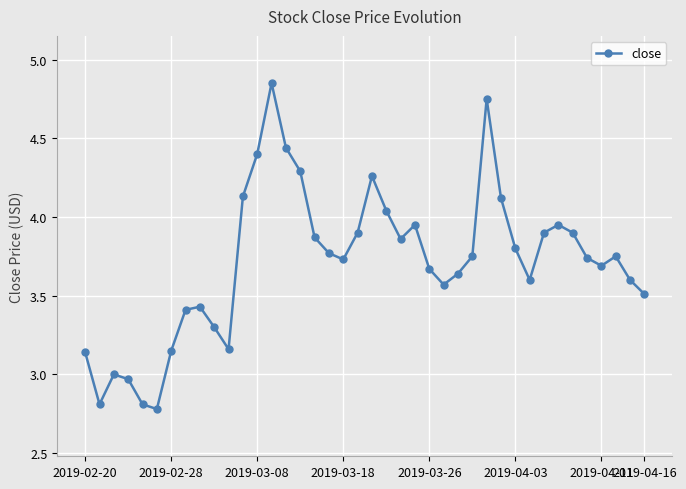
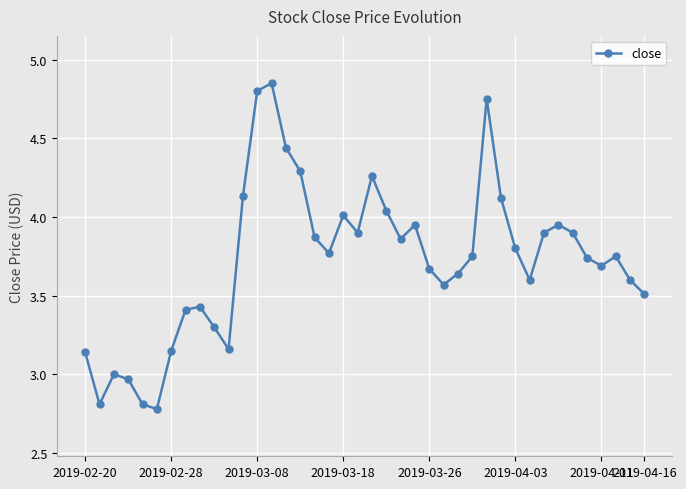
2019-03-08: 4.4 -> 4.8
2019-03-18: 3.73 -> 4.01
